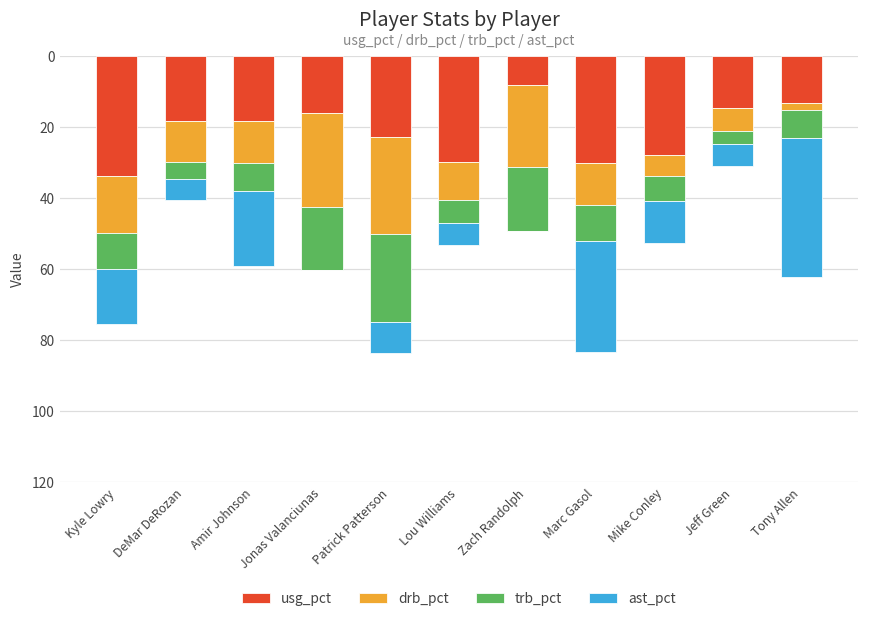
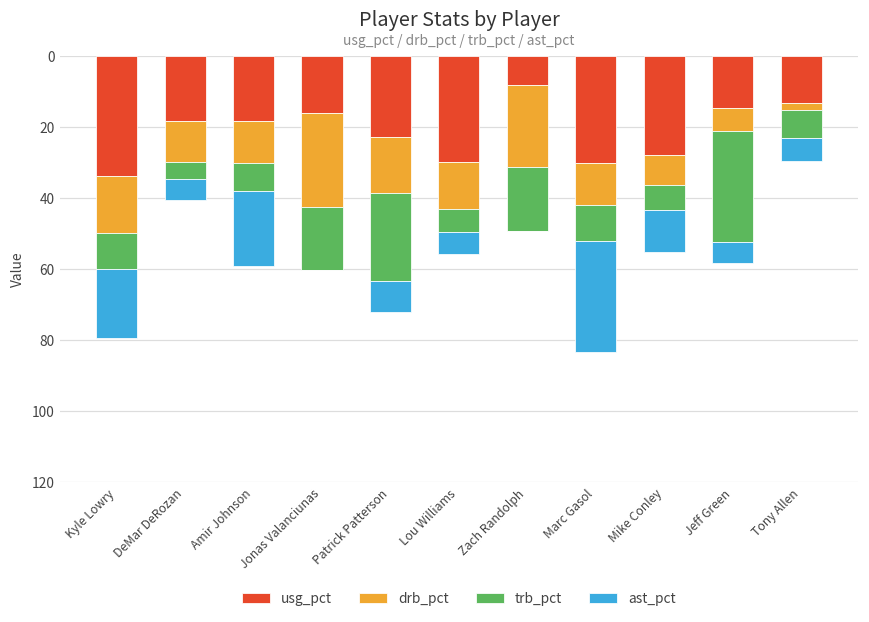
ast_pct, Kyle Lowry: 16 -> 20
drb_pct, Patrick Patterson: 27 -> 16
drb_pct, Lou Williams: 11 -> 13
drb_pct, Mike Conley: 6 -> 9
trb_pct, Jeff Green: 4 -> 31
ast_pct, Tony Allen: 39 -> 7
